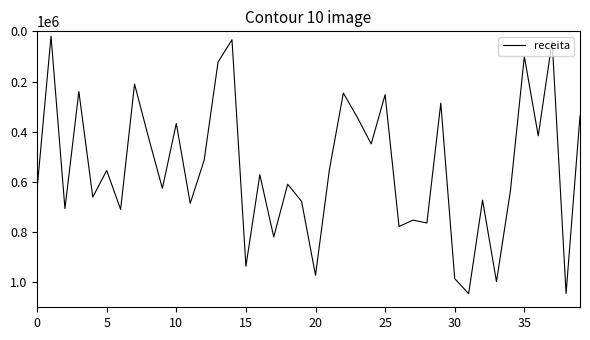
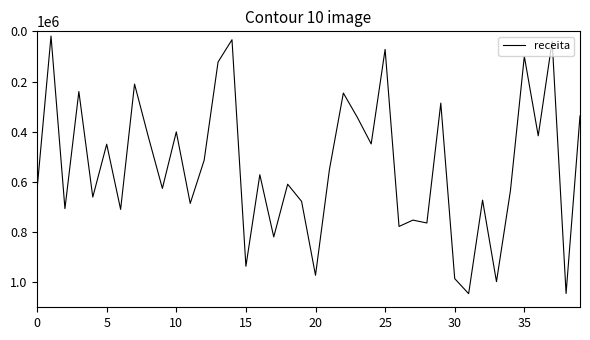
5: 550000 -> 450000
10: 370000 -> 400000
25: 250000 -> 70000
